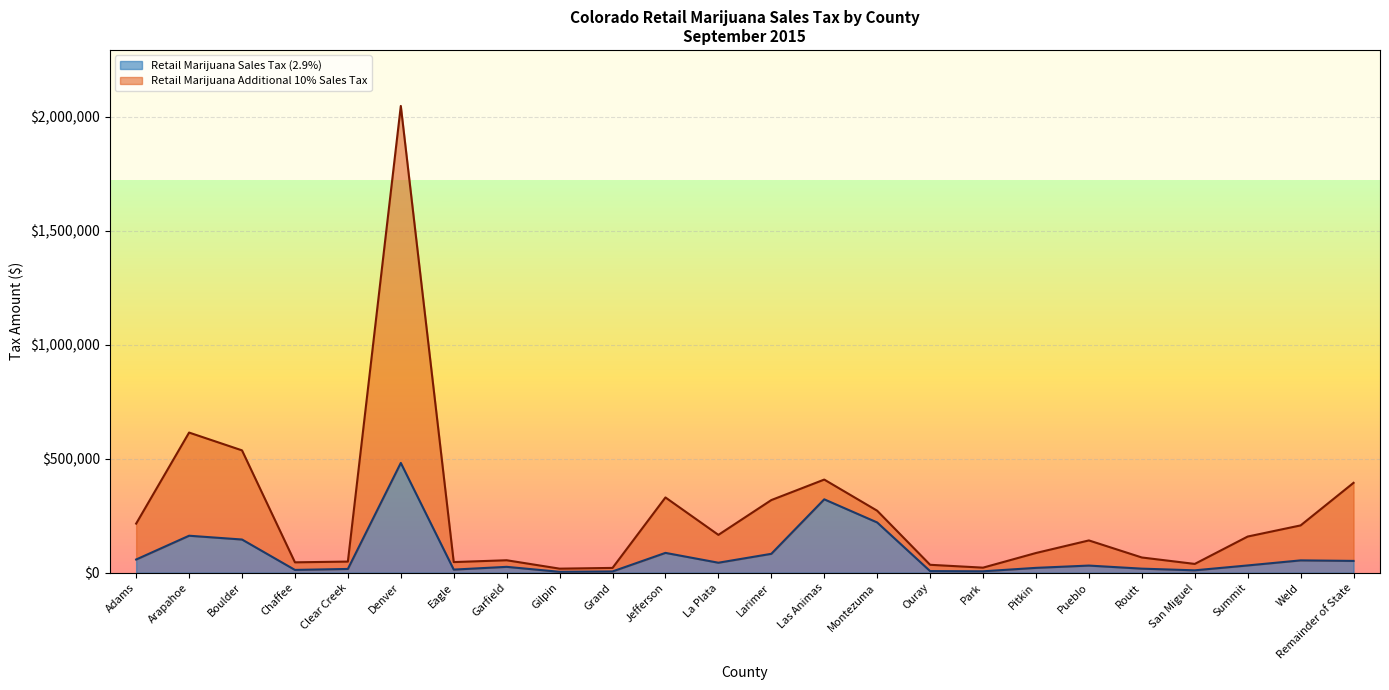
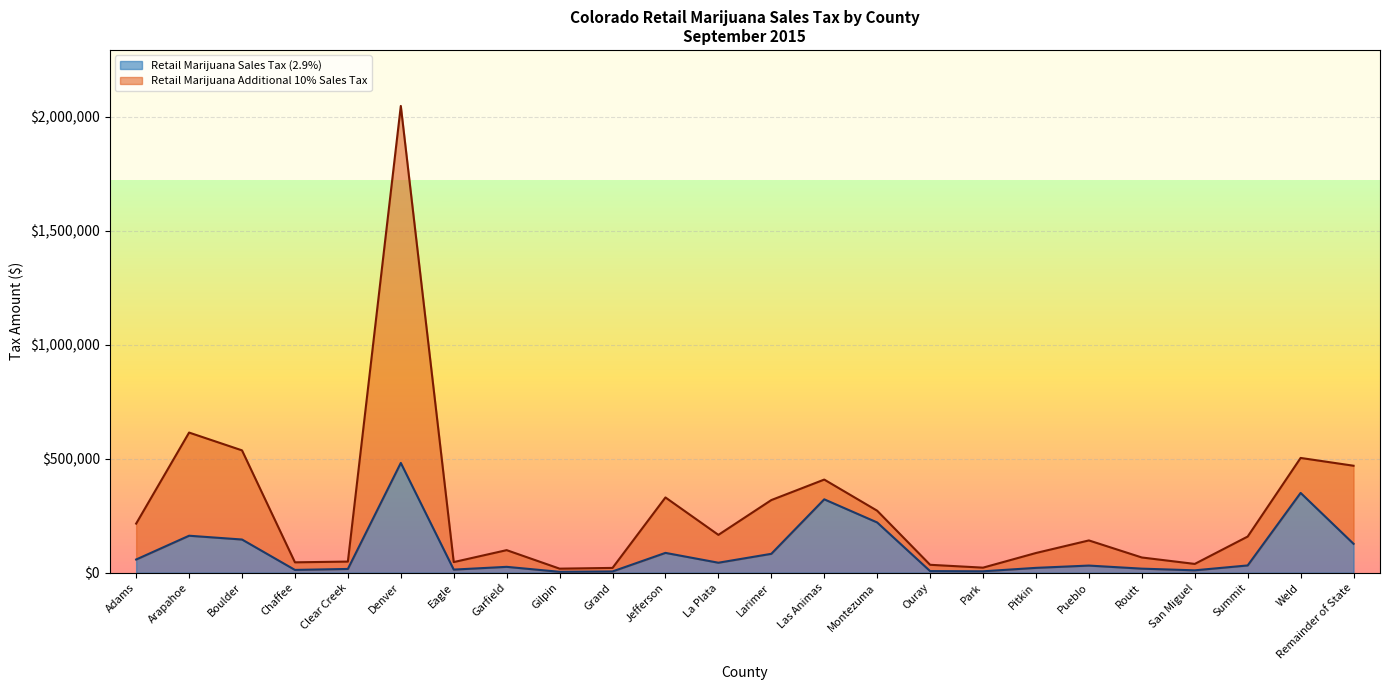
Retail Marijuana Additional 10% Sales Tax, Garfield: $30,000 -> $70,000
Retail Marijuana Sales Tax (2.9%), Weld: $50,000 -> $350,000
Retail Marijuana Sales Tax (2.9%), Remainder of State: $50,000 -> $130,000
